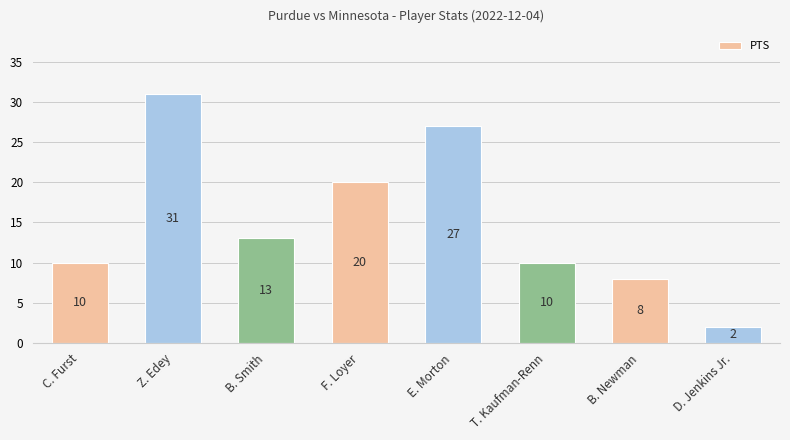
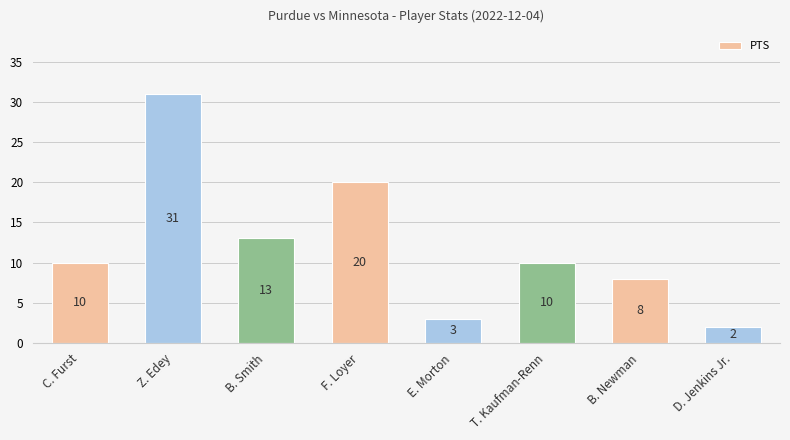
E. Morton: 27 -> 3
